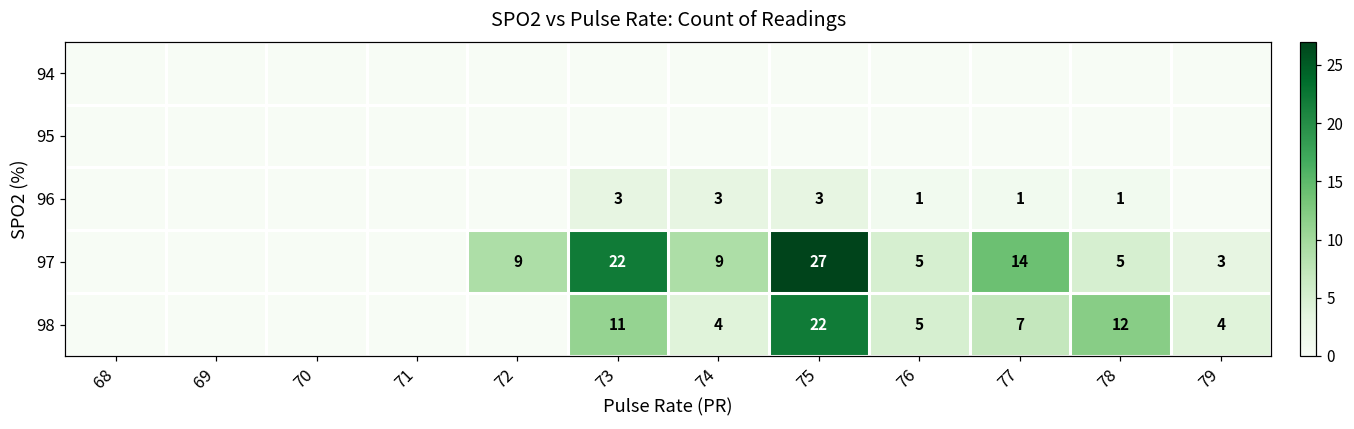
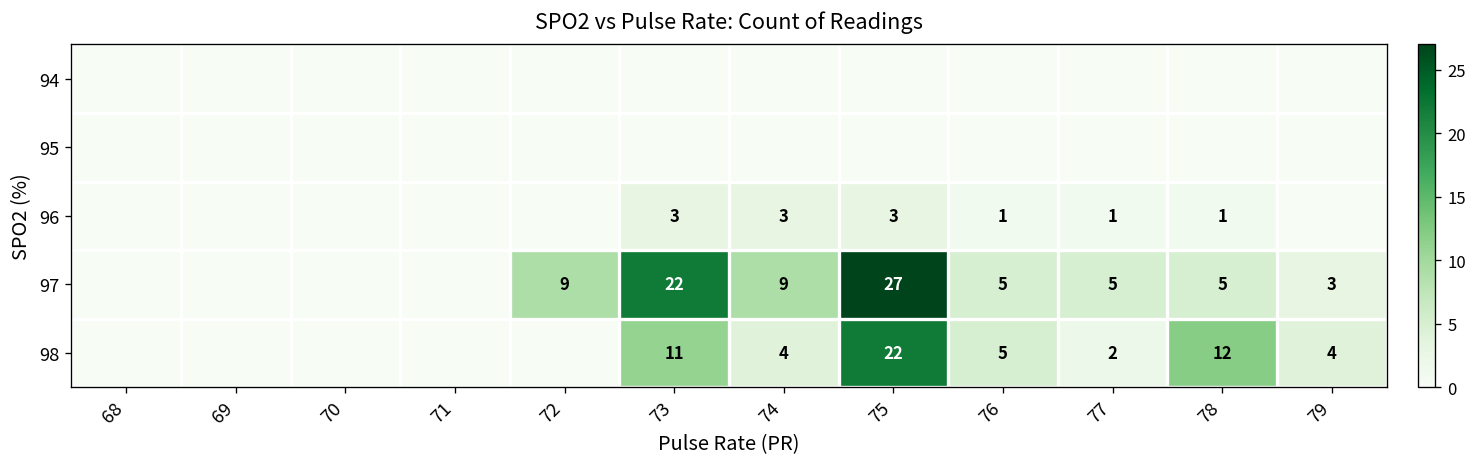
97, 77: 14 -> 5
98, 77: 7 -> 2
